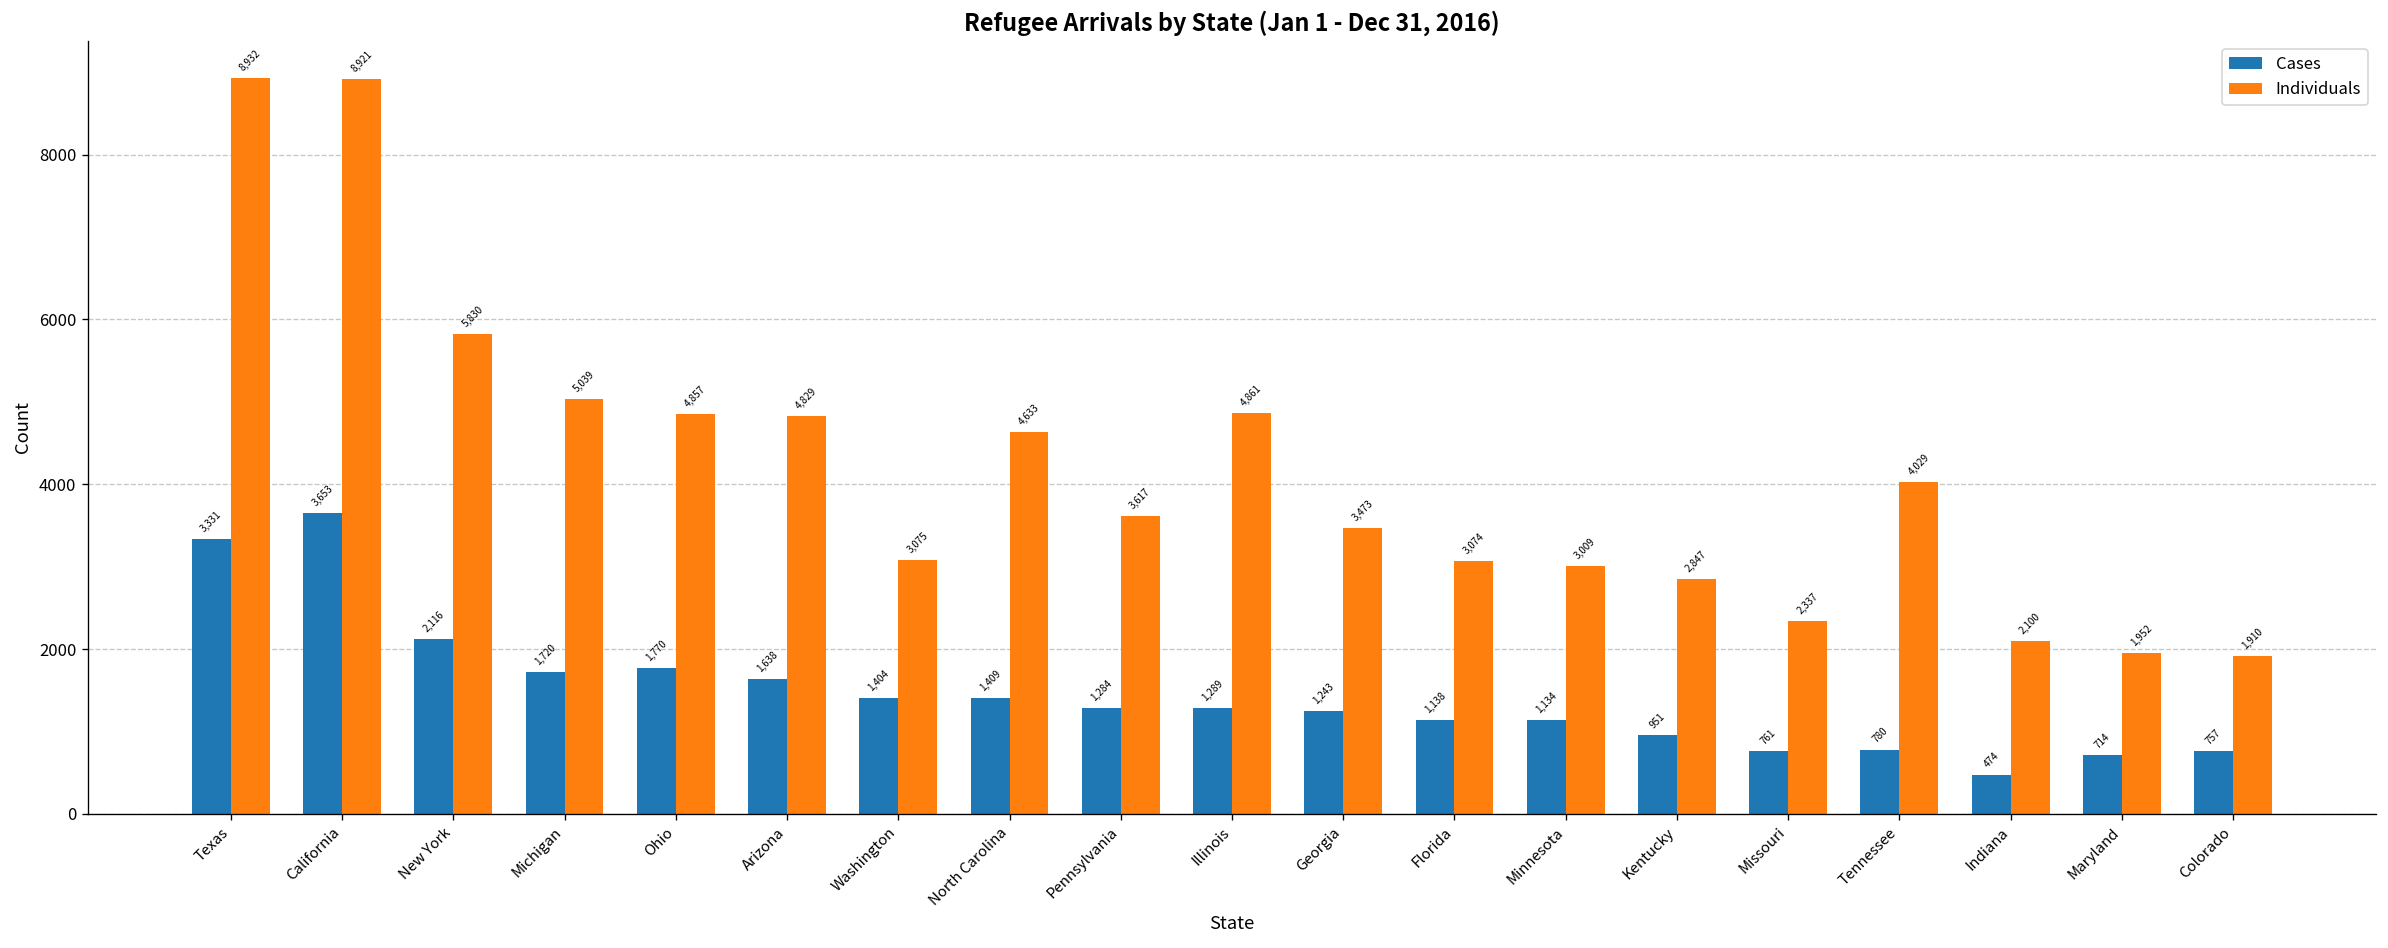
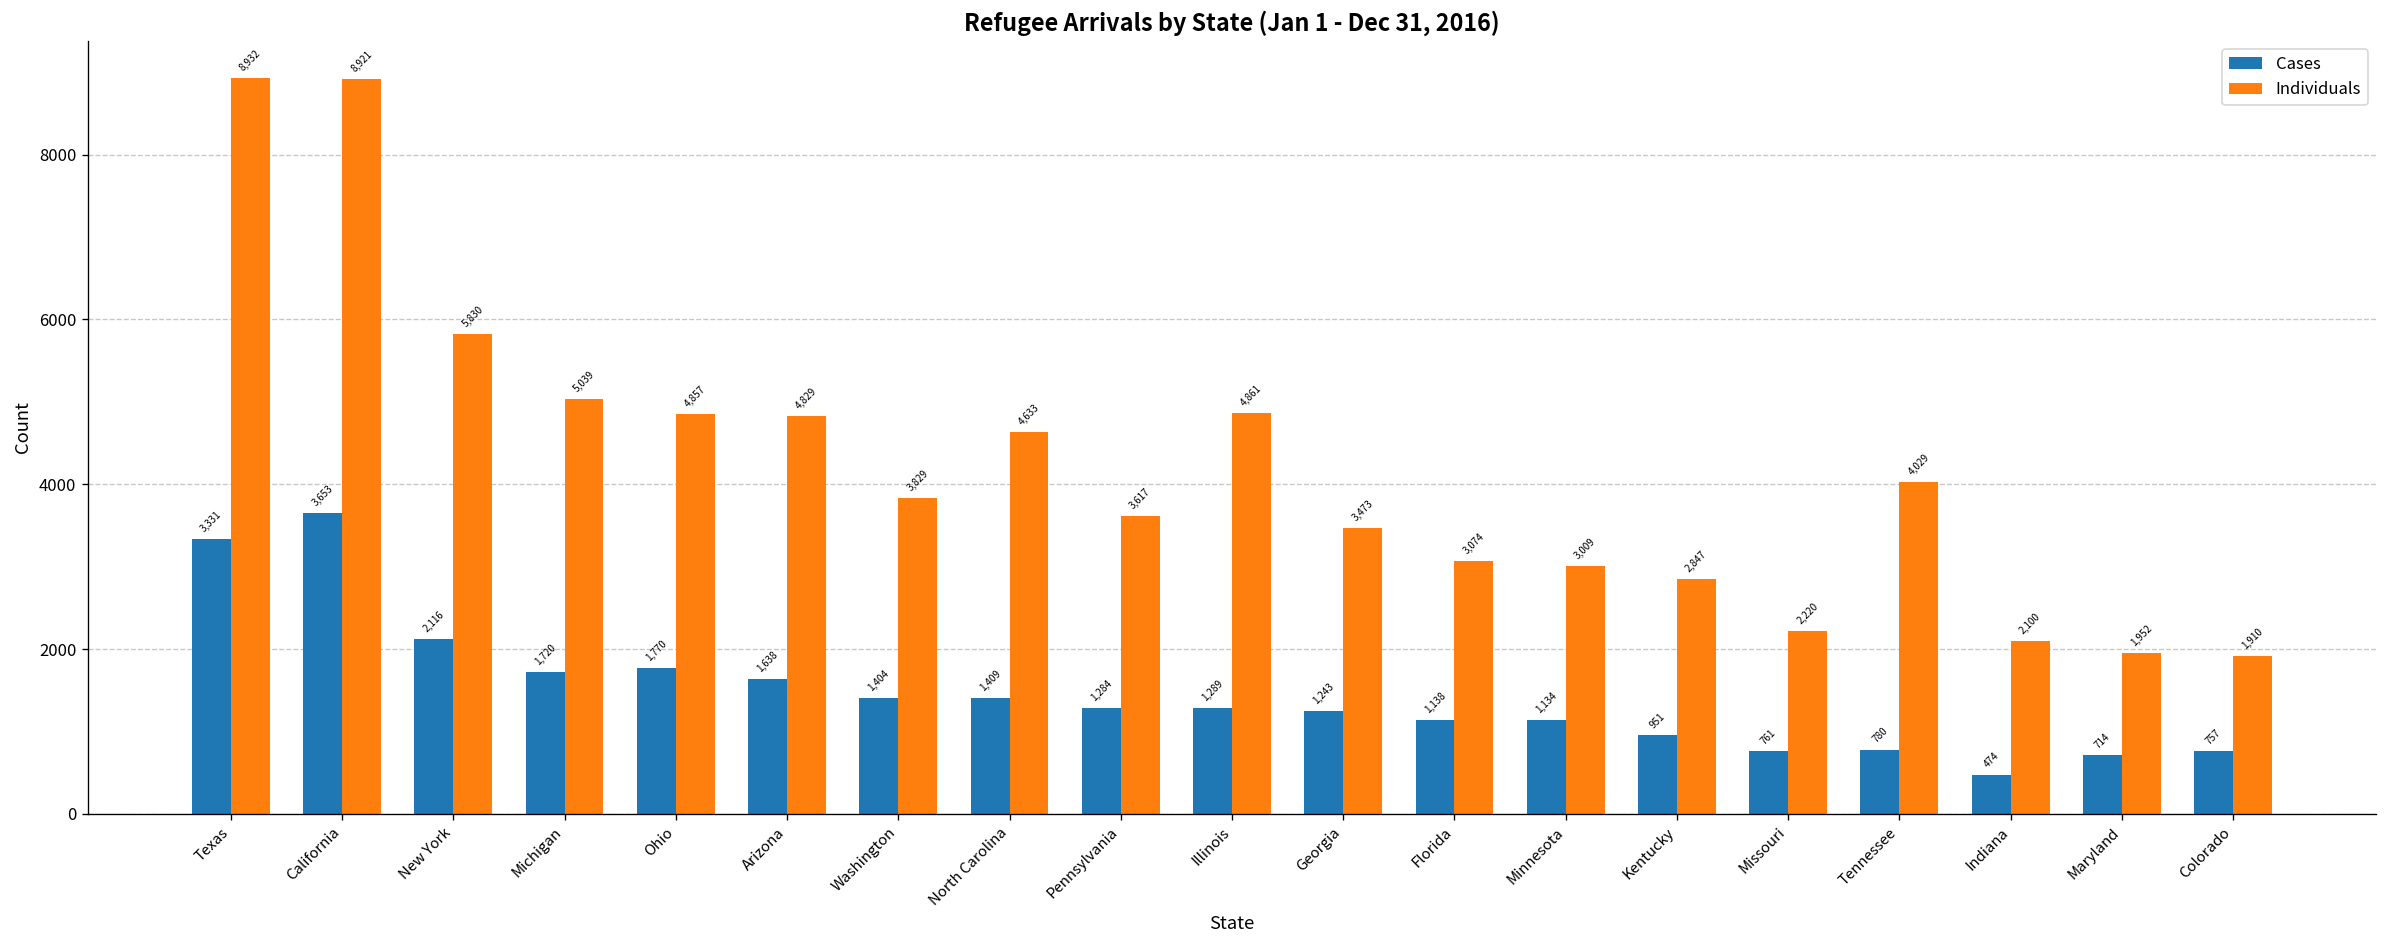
Individuals, Washington: 3,075 -> 3,829
Individuals, Missouri: 2,337 -> 2,220
